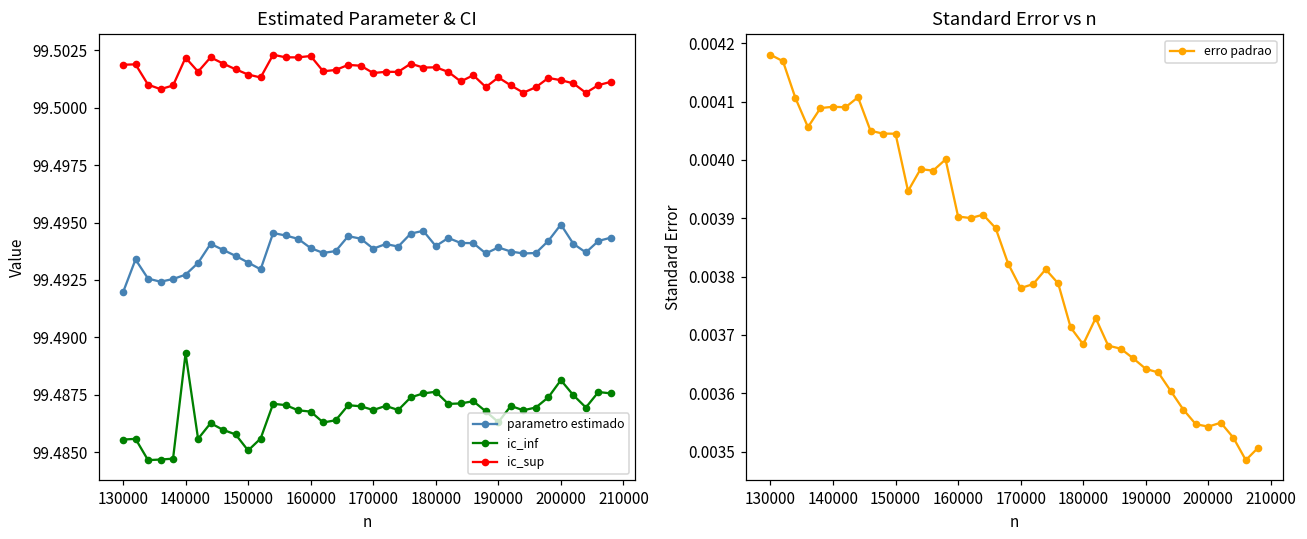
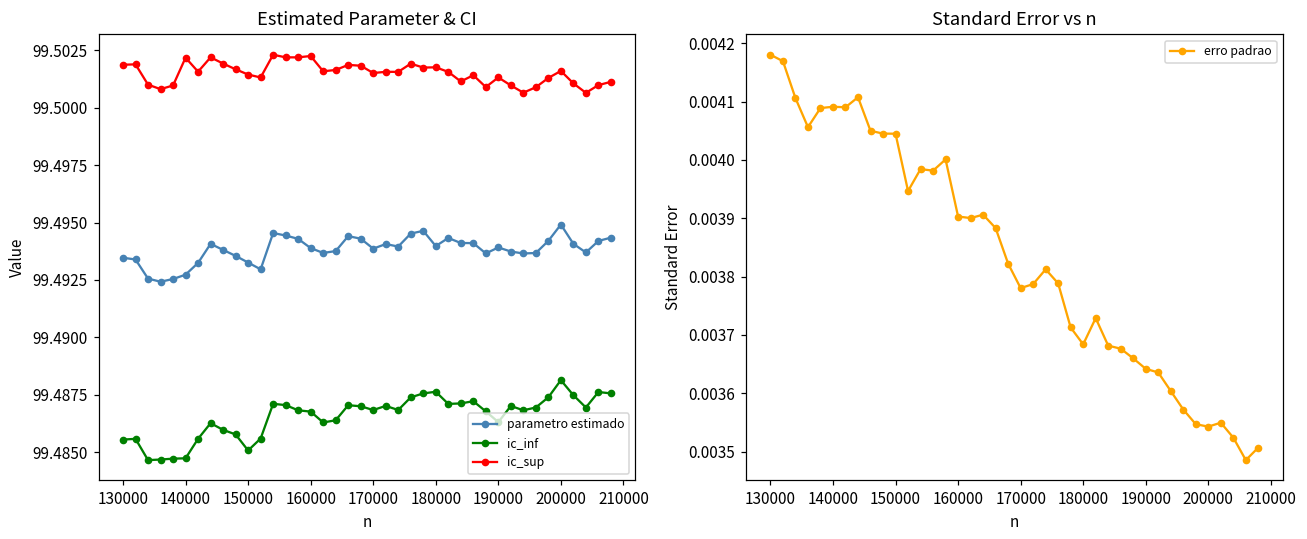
Estimated Parameter & CI, parametro estimado, 130000: 99.4920 -> 99.4935
Estimated Parameter & CI, ic_inf, 140000: 99.4893 -> 99.4847
Estimated Parameter & CI, ic_sup, 200000: 99.5012 -> 99.5016
